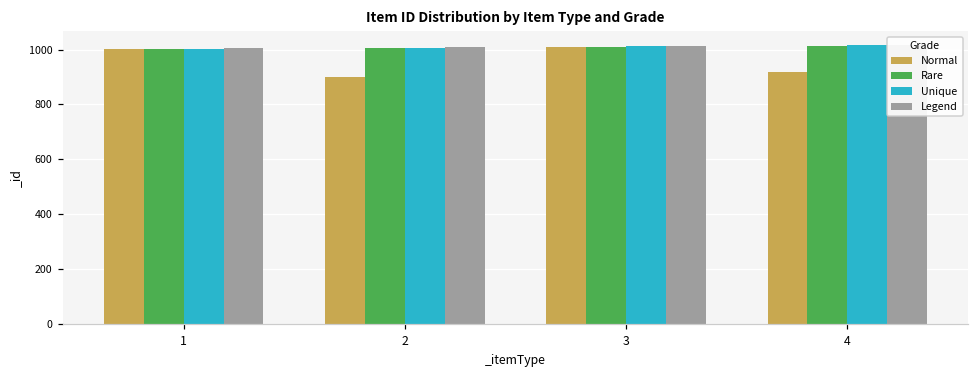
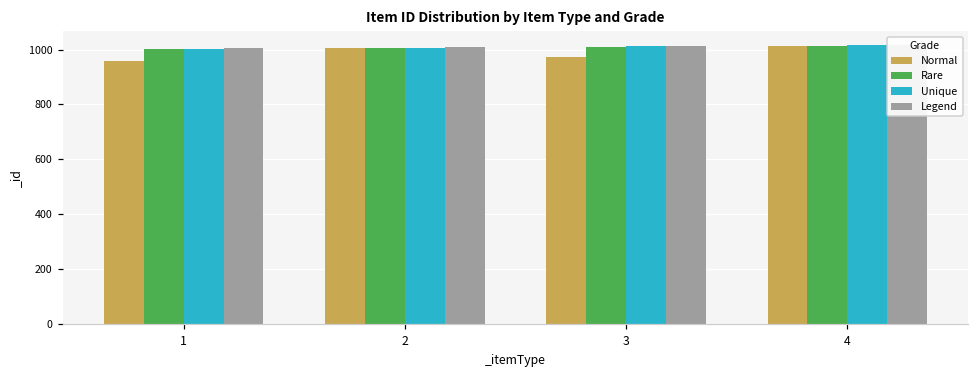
Normal, 1: 1000 -> 960
Normal, 2: 900 -> 1010
Normal, 3: 1010 -> 970
Normal, 4: 920 -> 1010
